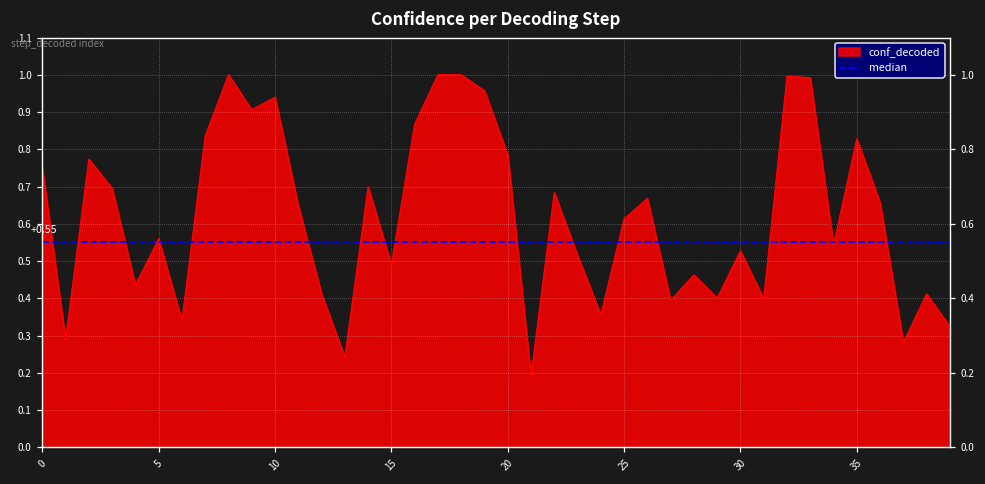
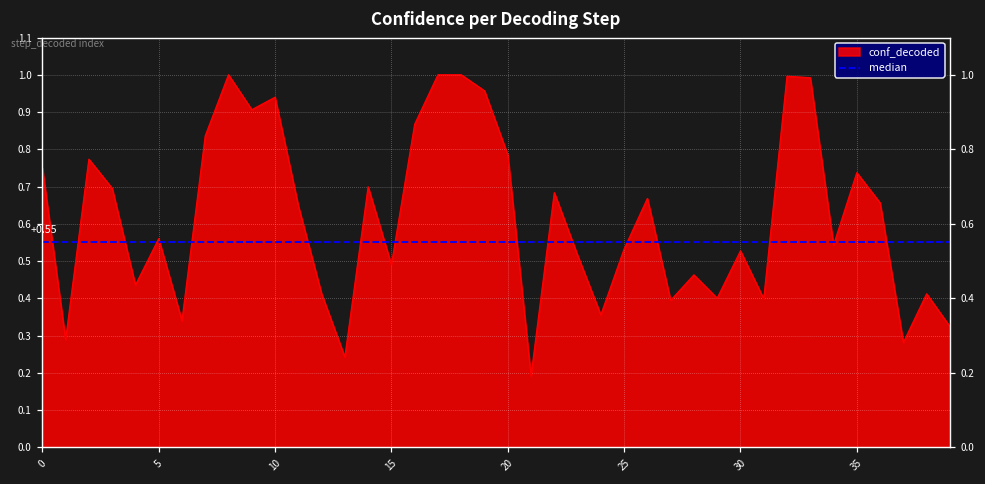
25: 0.61 -> 0.53
35: 0.83 -> 0.74
